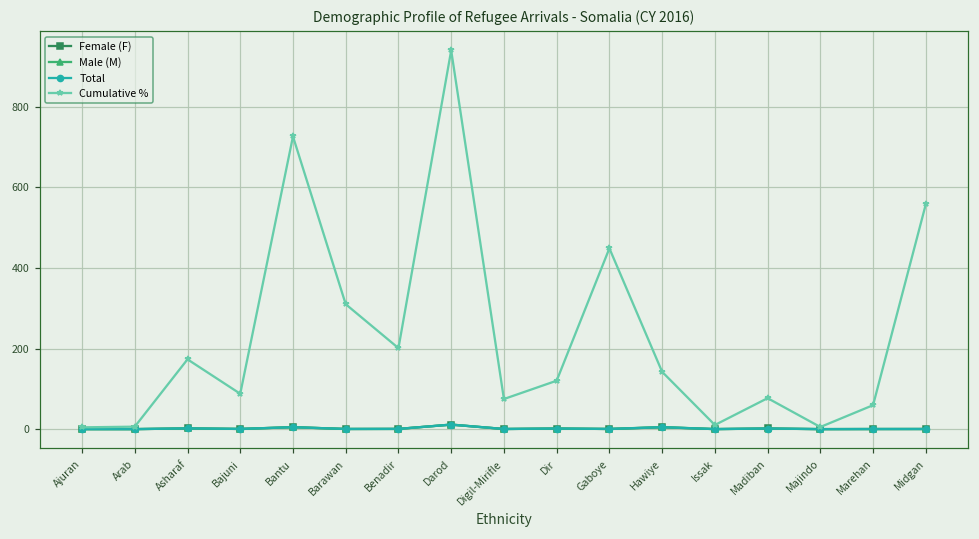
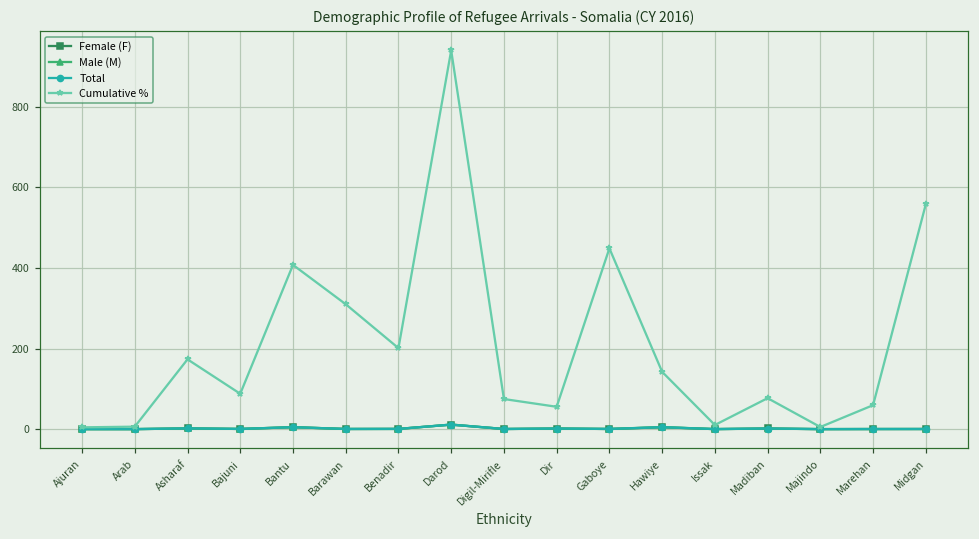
Cumulative %, Bantu: 730 -> 410
Cumulative %, Dir: 120 -> 60
